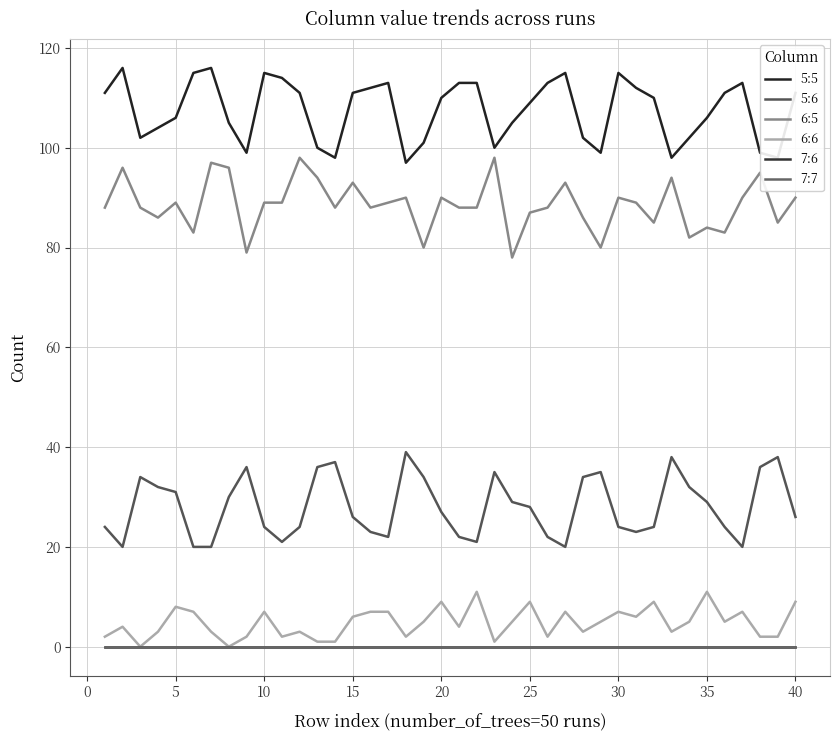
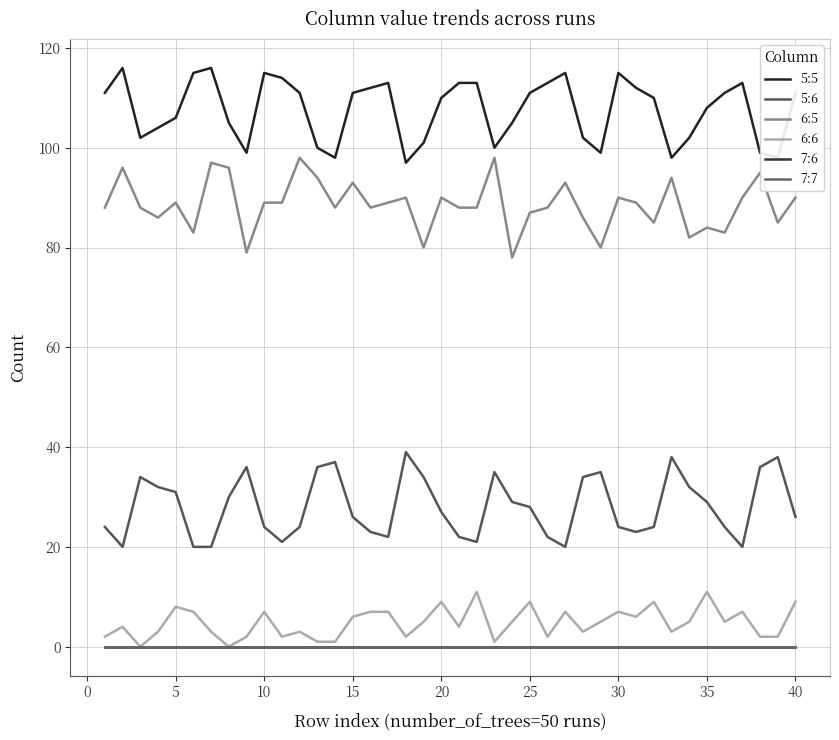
5:5, 25: 109 -> 111
5:5, 35: 106 -> 108
